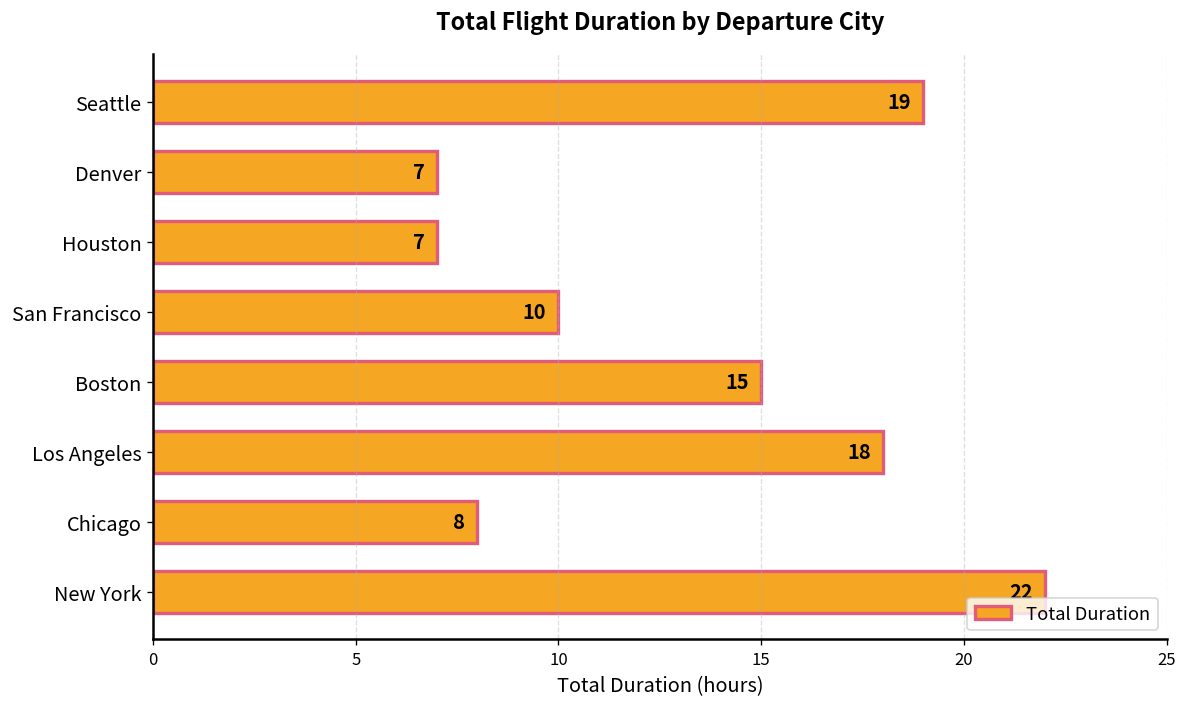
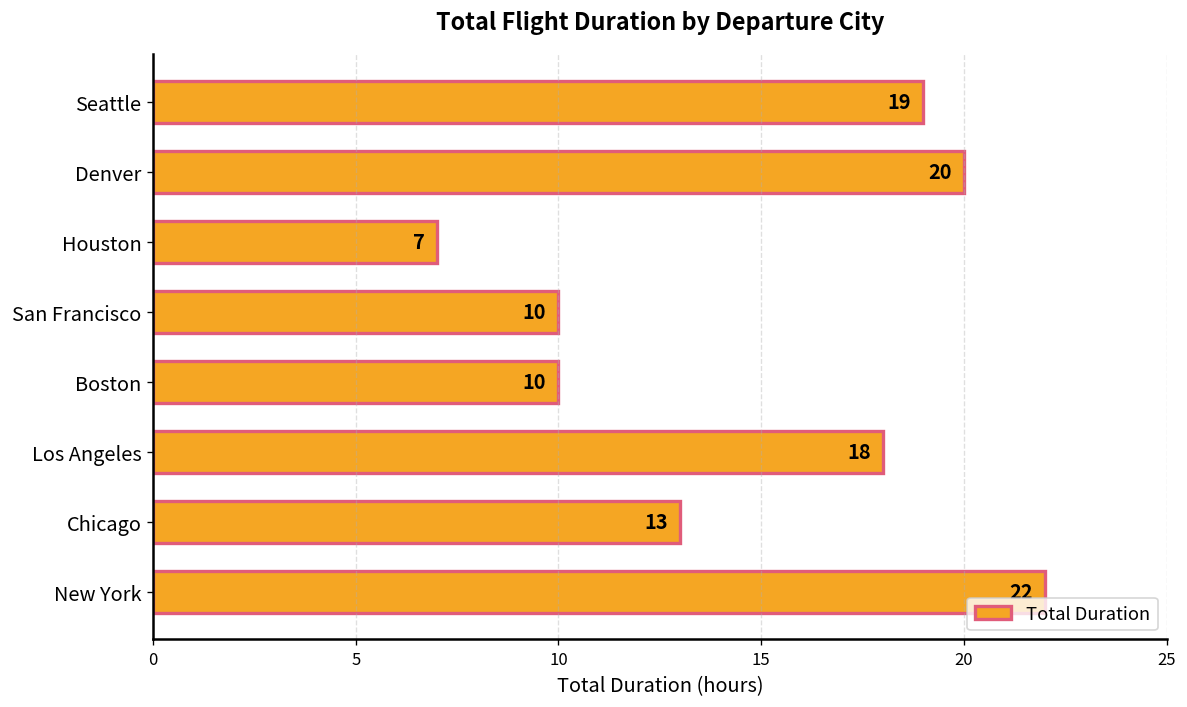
Denver: 7 -> 20
Boston: 15 -> 10
Chicago: 8 -> 13
